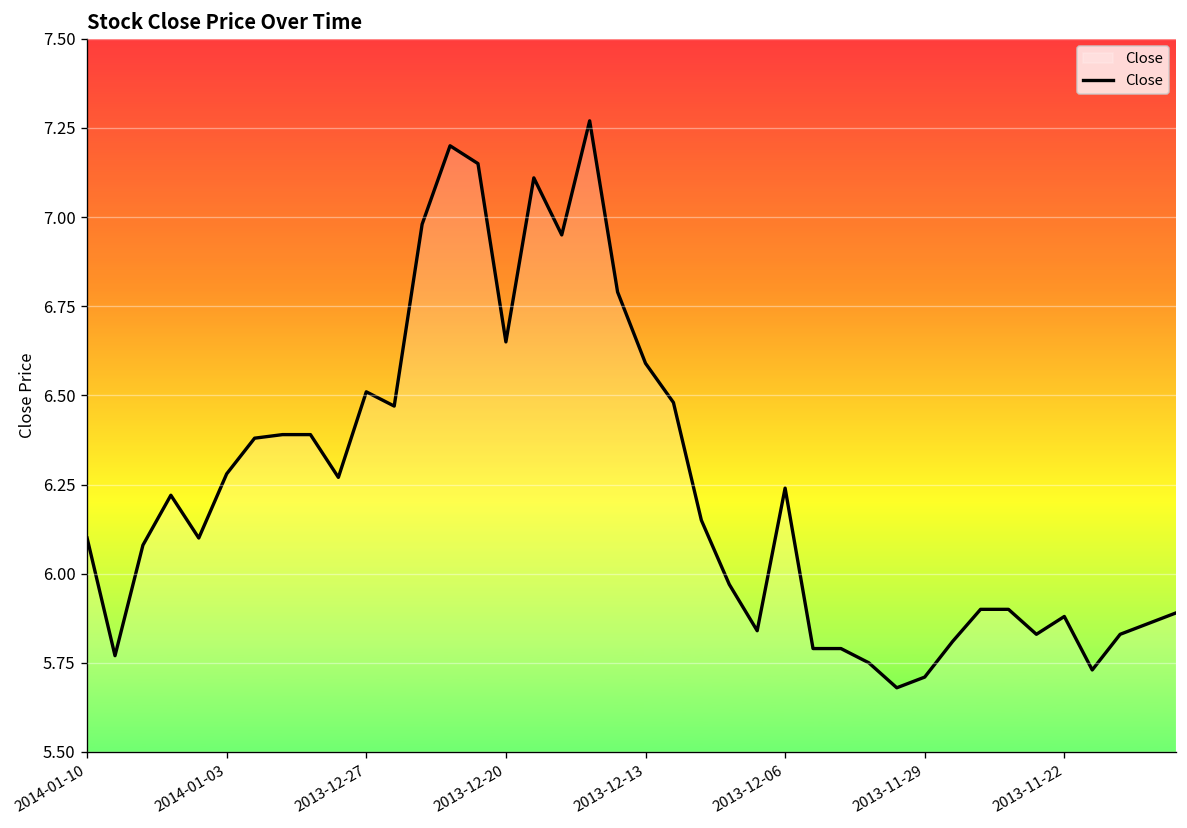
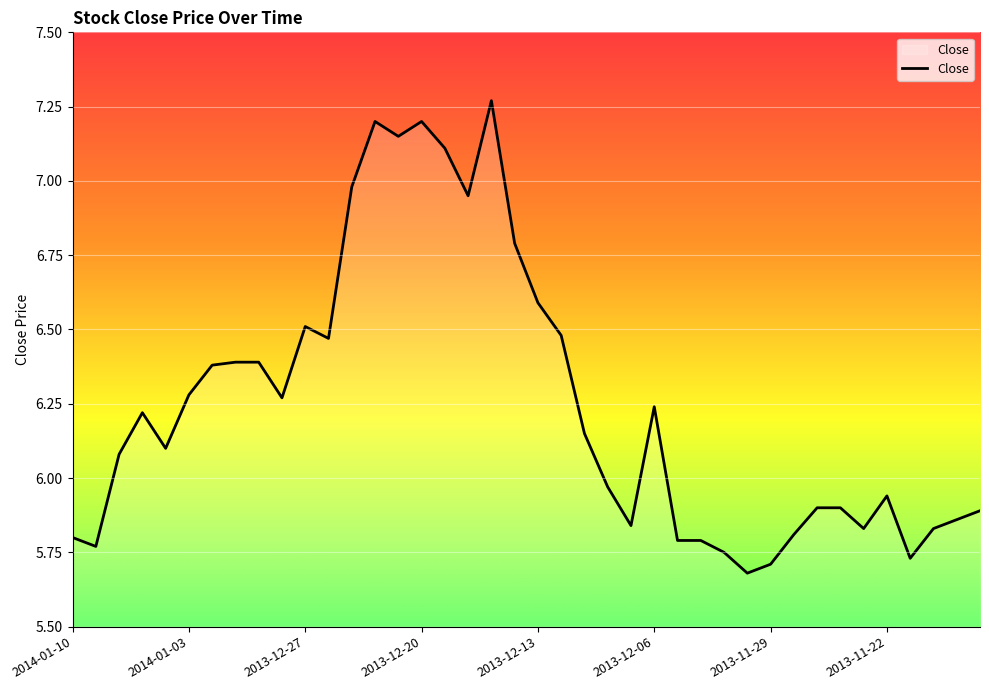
2014-01-10: 6.1 -> 5.8
2013-12-20: 6.65 -> 7.20
2013-11-22: 5.88 -> 5.94
